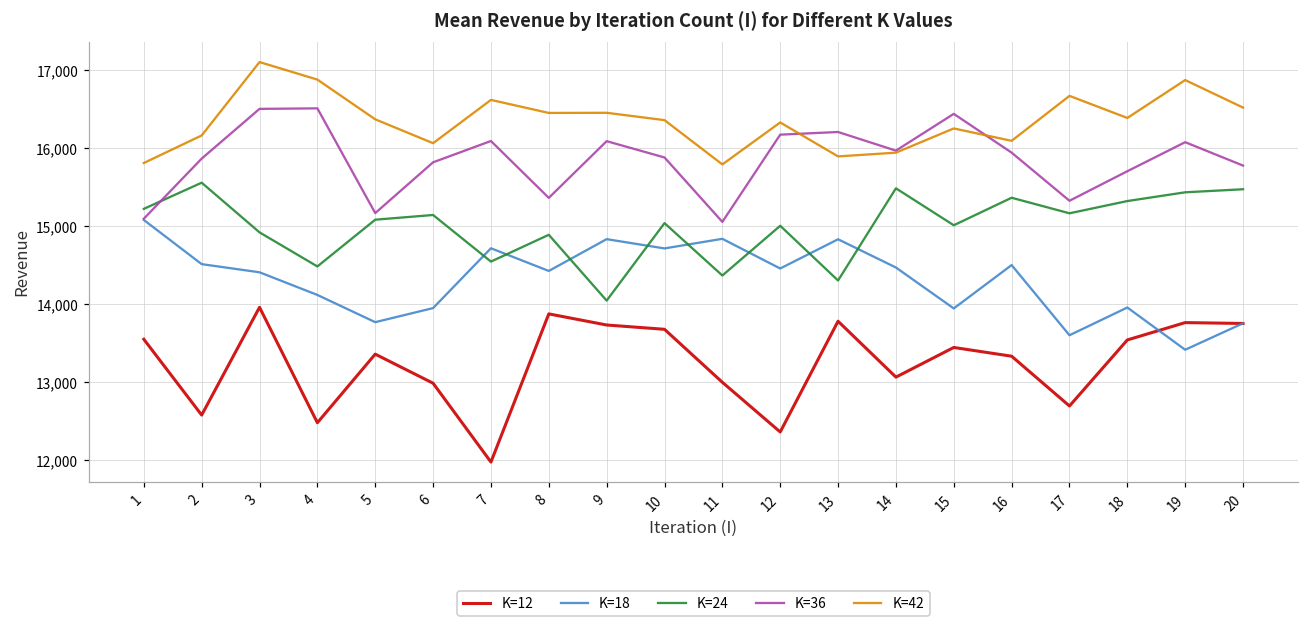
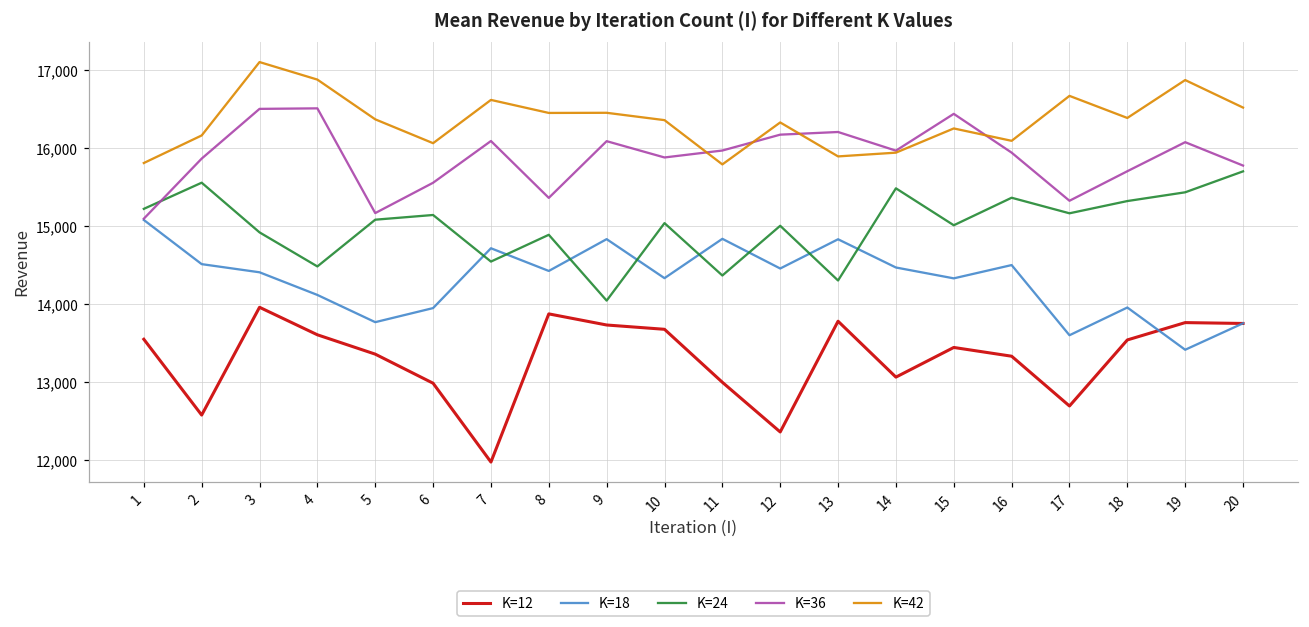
K=12, 4: 12,500 -> 13,600
K=36, 6: 15,800 -> 15,600
K=18, 10: 14,700 -> 14,300
K=36, 11: 15,100 -> 16,000
K=18, 15: 13,900 -> 14,300
K=24, 20: 15,500 -> 15,700
